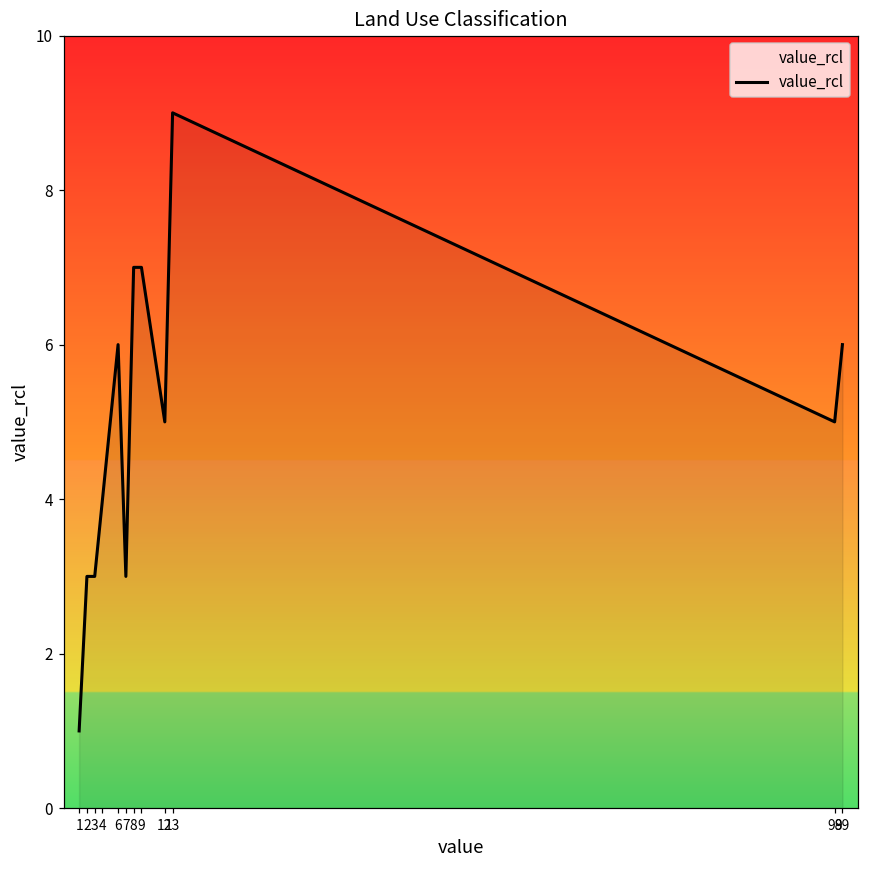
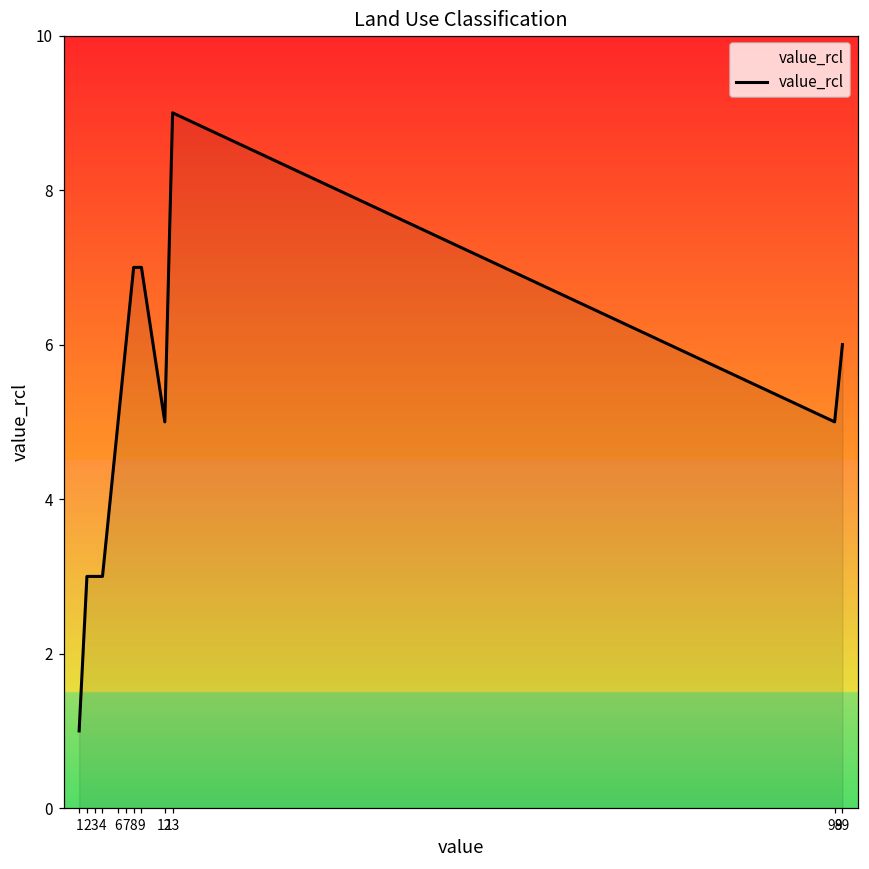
4: 4 -> 3
6: 6 -> 5
7: 3 -> 6
